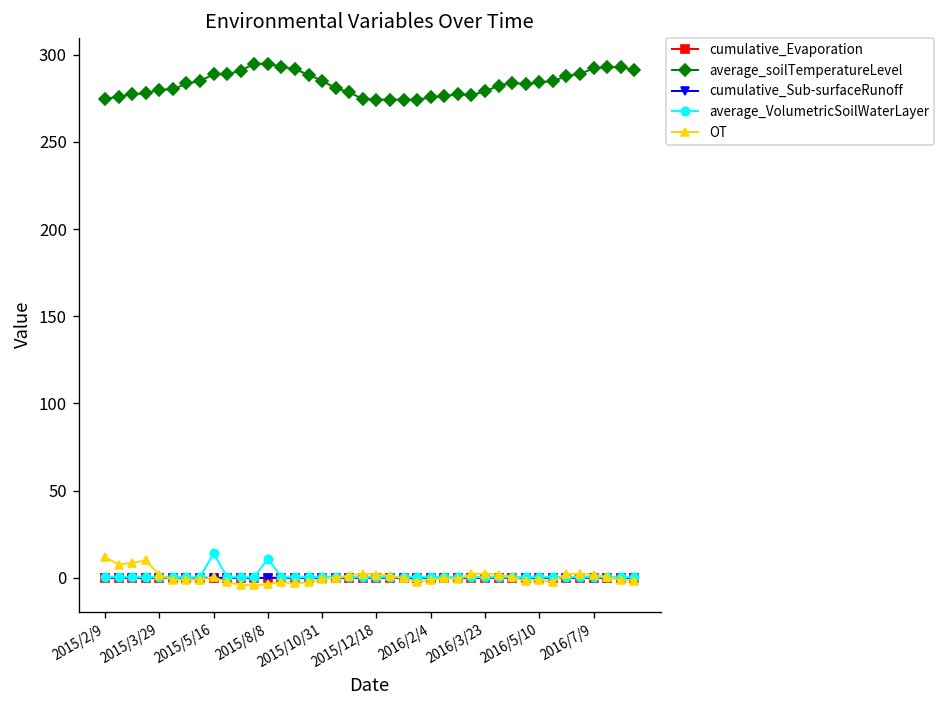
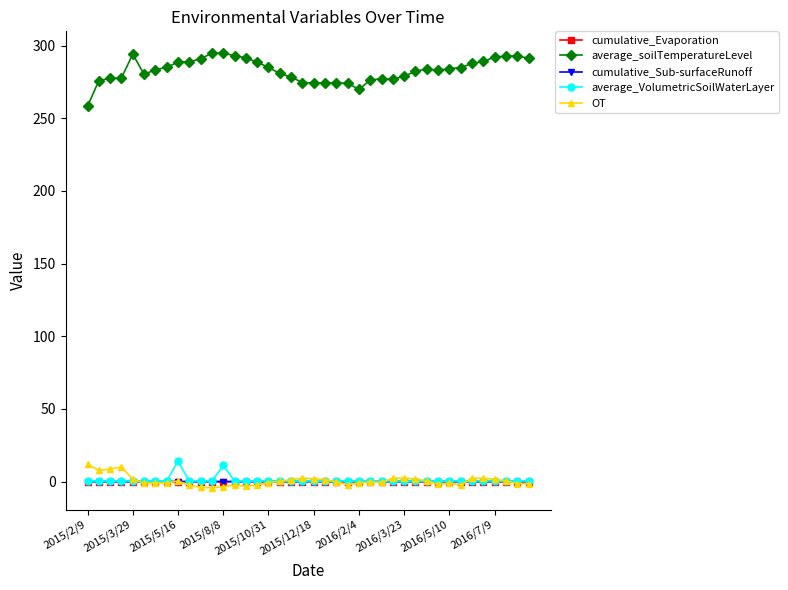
average_soilTemperatureLevel, 2015/2/9: 275 -> 258
average_soilTemperatureLevel, 2015/3/29: 280 -> 294
average_soilTemperatureLevel, 2016/2/4: 276 -> 270
